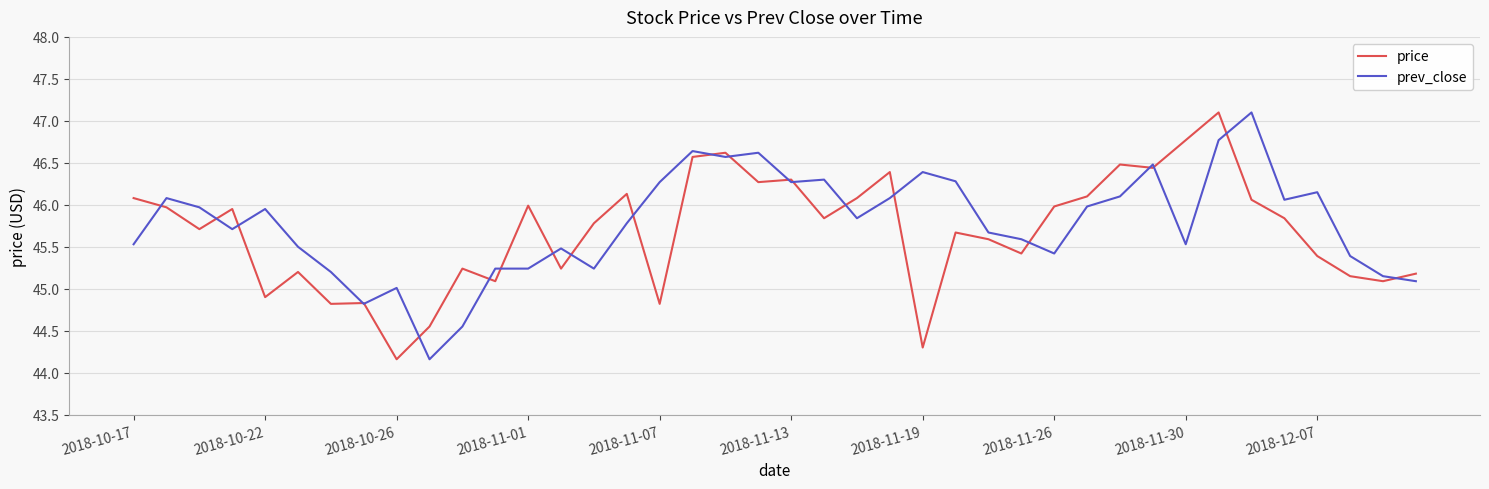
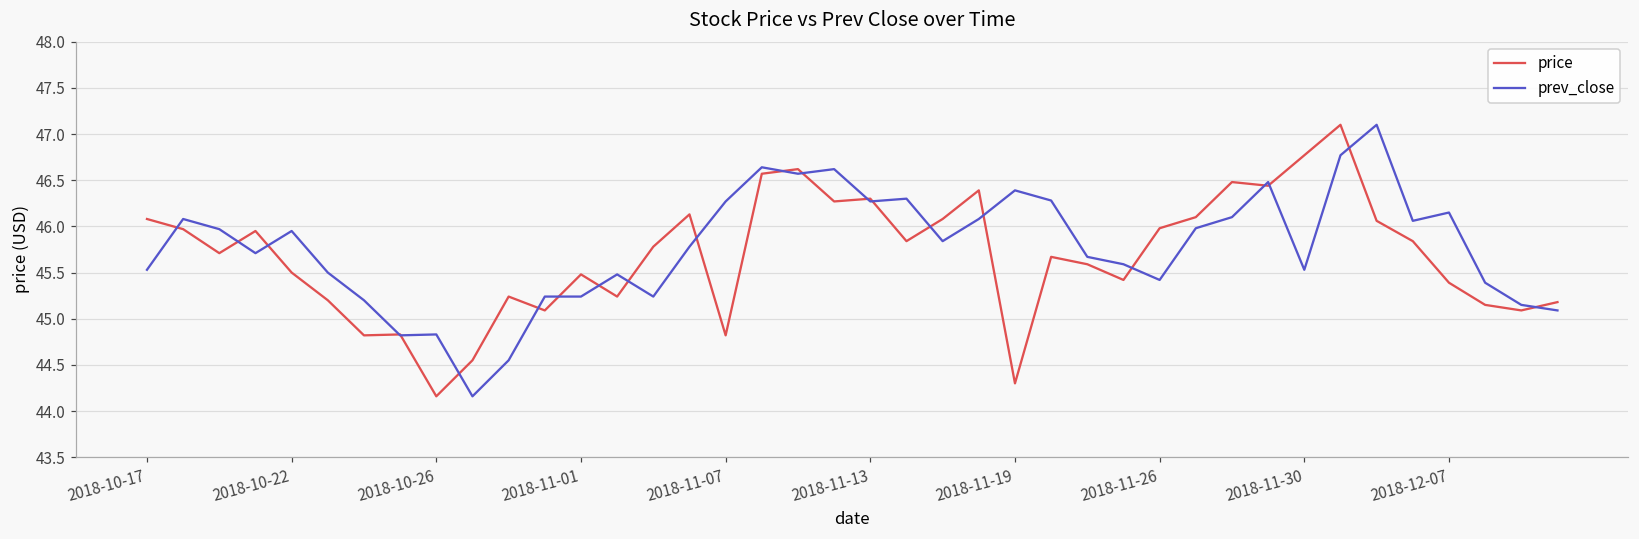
price, 2018-10-22: 44.9 -> 45.5
prev_close, 2018-10-26: 45.0 -> 44.8
price, 2018-11-01: 46.0 -> 45.5
